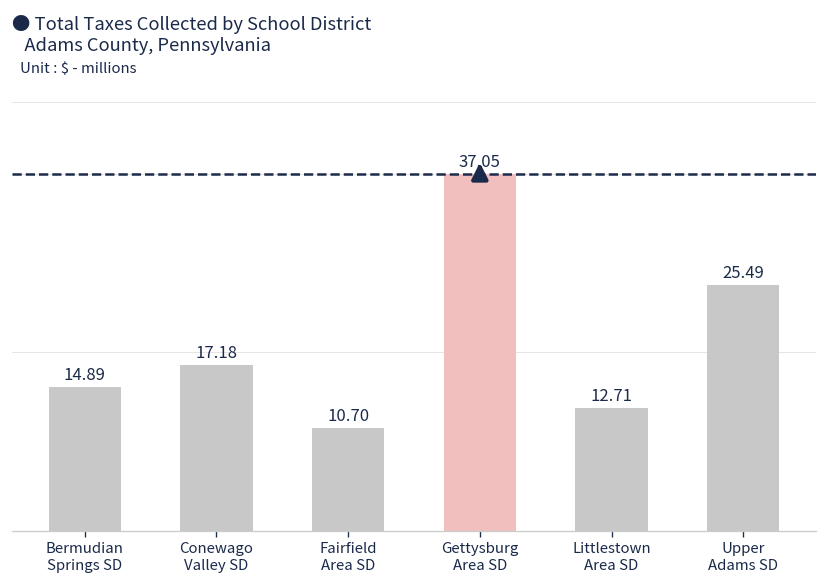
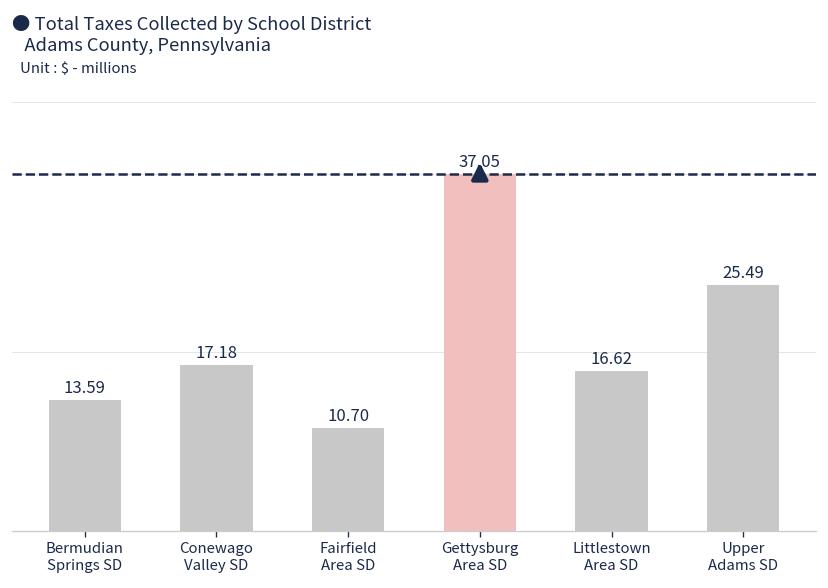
Bermudian Springs SD: 14.89 -> 13.59
Littlestown Area SD: 12.71 -> 16.62
